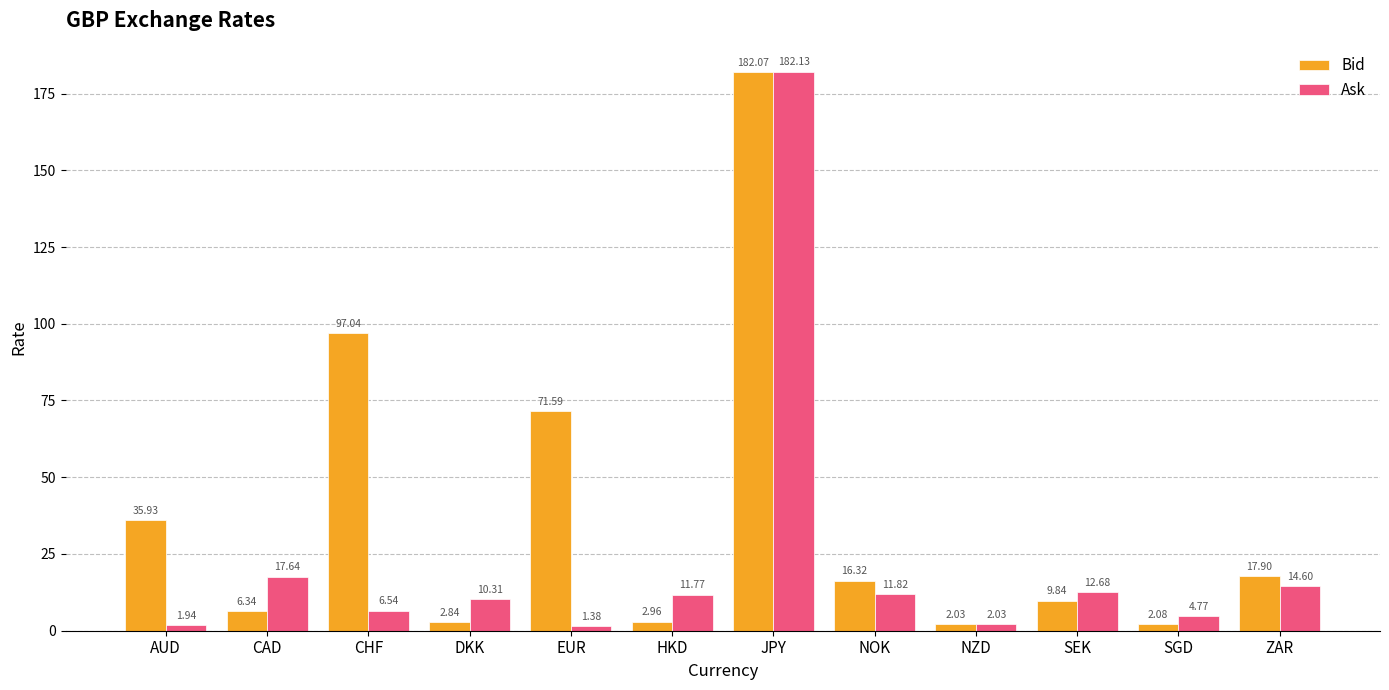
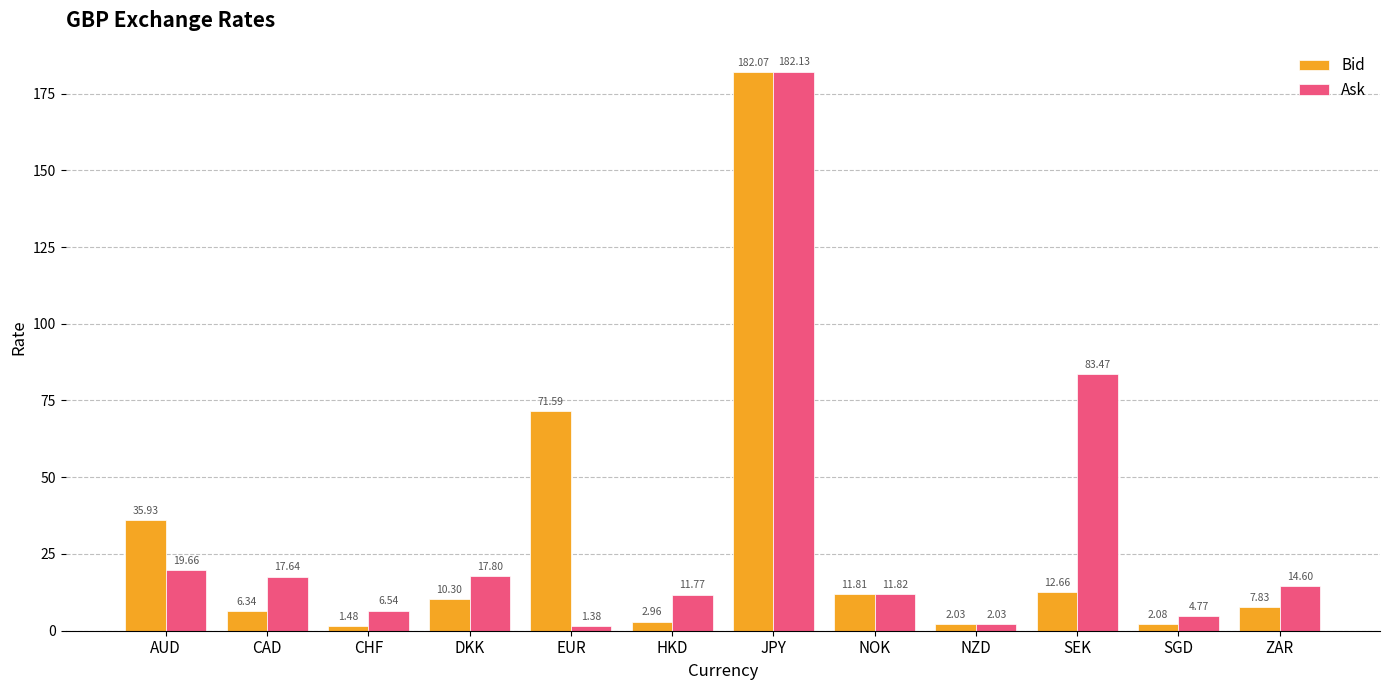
Ask, AUD: 1.94 -> 19.66
Bid, CHF: 97.04 -> 1.48
Bid, DKK: 2.84 -> 10.30
Ask, DKK: 10.31 -> 17.80
Bid, NOK: 16.32 -> 11.81
Bid, SEK: 9.84 -> 12.66
Ask, SEK: 12.68 -> 83.47
Bid, ZAR: 17.90 -> 7.83
